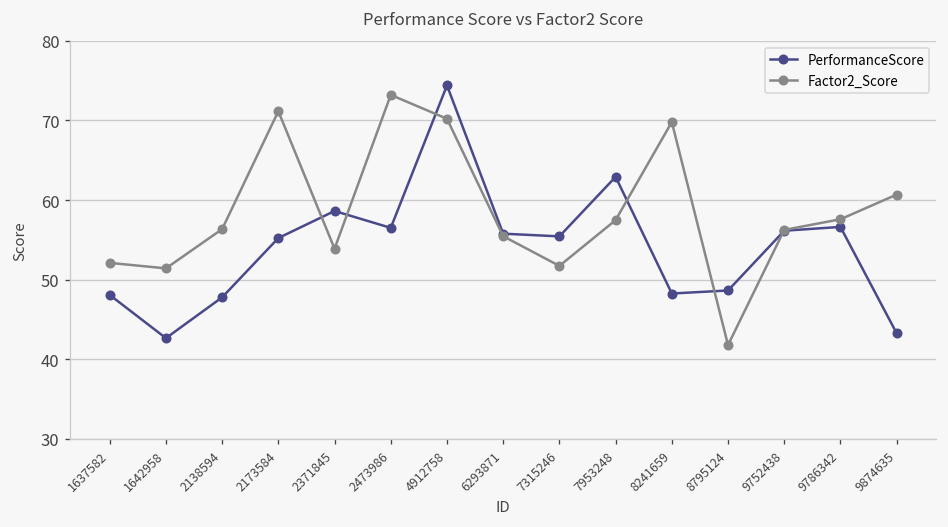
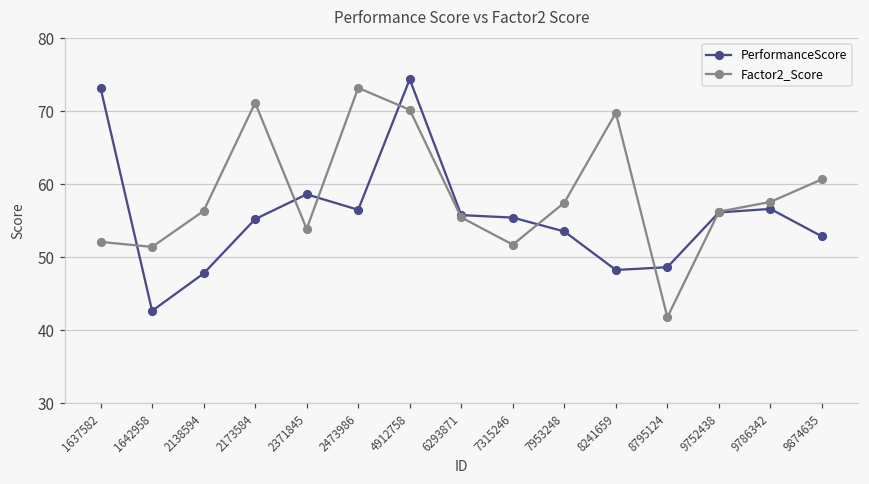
PerformanceScore, 1637582: 48 -> 73
PerformanceScore, 7953248: 63 -> 54
PerformanceScore, 9874635: 43 -> 53
